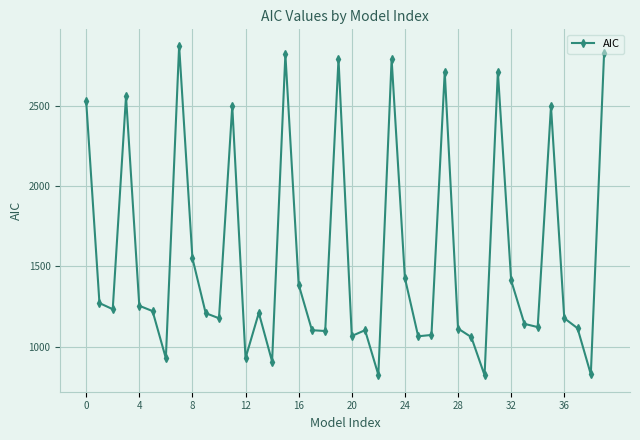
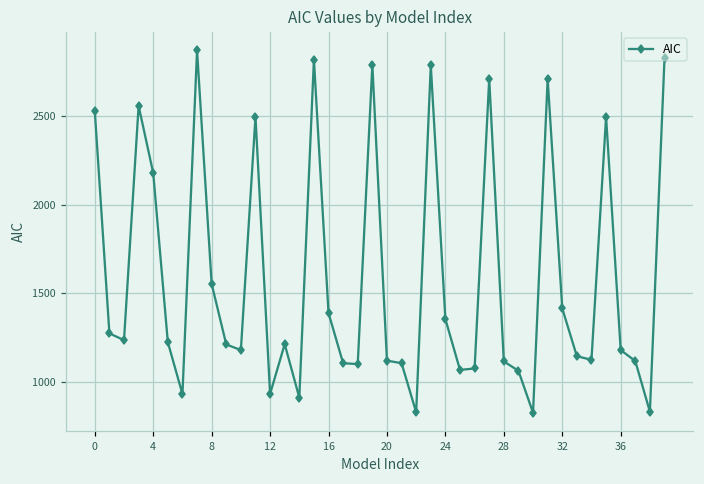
4: 1260 -> 2180
20: 1070 -> 1120
24: 1430 -> 1350
